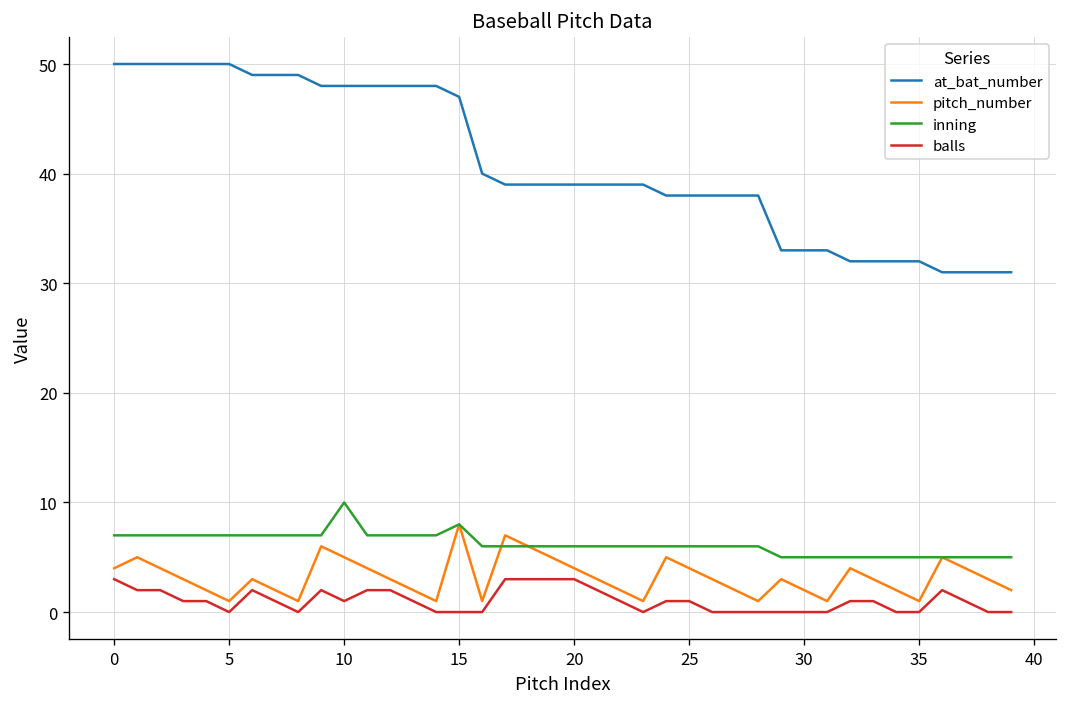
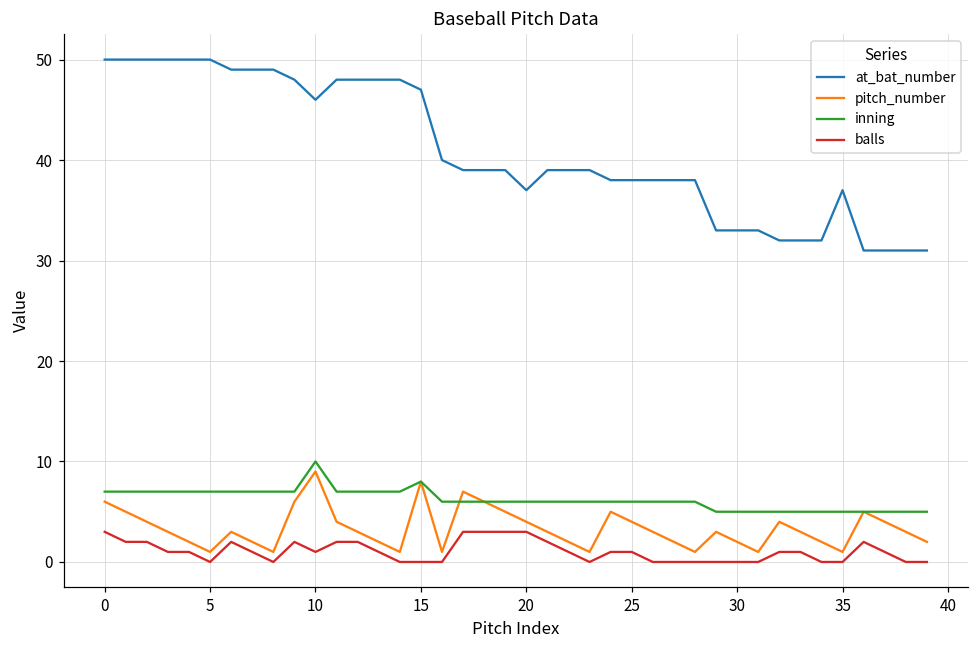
pitch_number, 0: 4 -> 6
at_bat_number, 10: 48 -> 46
pitch_number, 10: 5 -> 9
at_bat_number, 20: 39 -> 37
at_bat_number, 35: 32 -> 37
